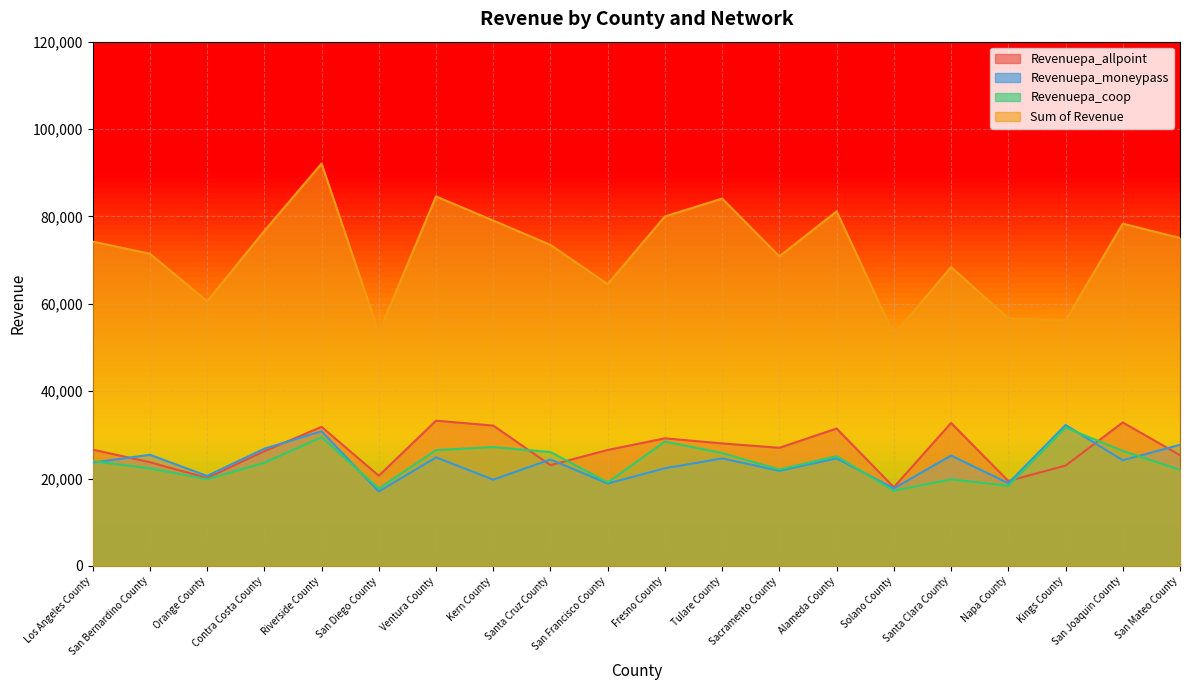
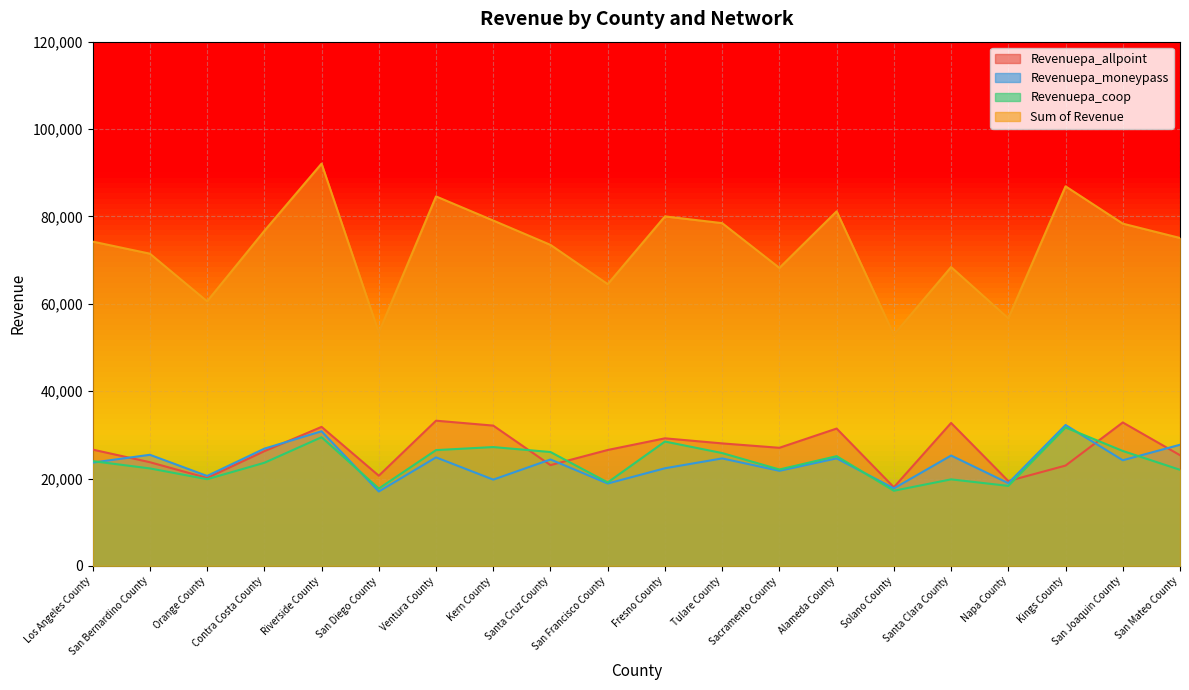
Sum of Revenue, Tulare County: 84,000 -> 78,000
Sum of Revenue, Sacramento County: 71,000 -> 68,000
Sum of Revenue, Kings County: 56,000 -> 87,000
